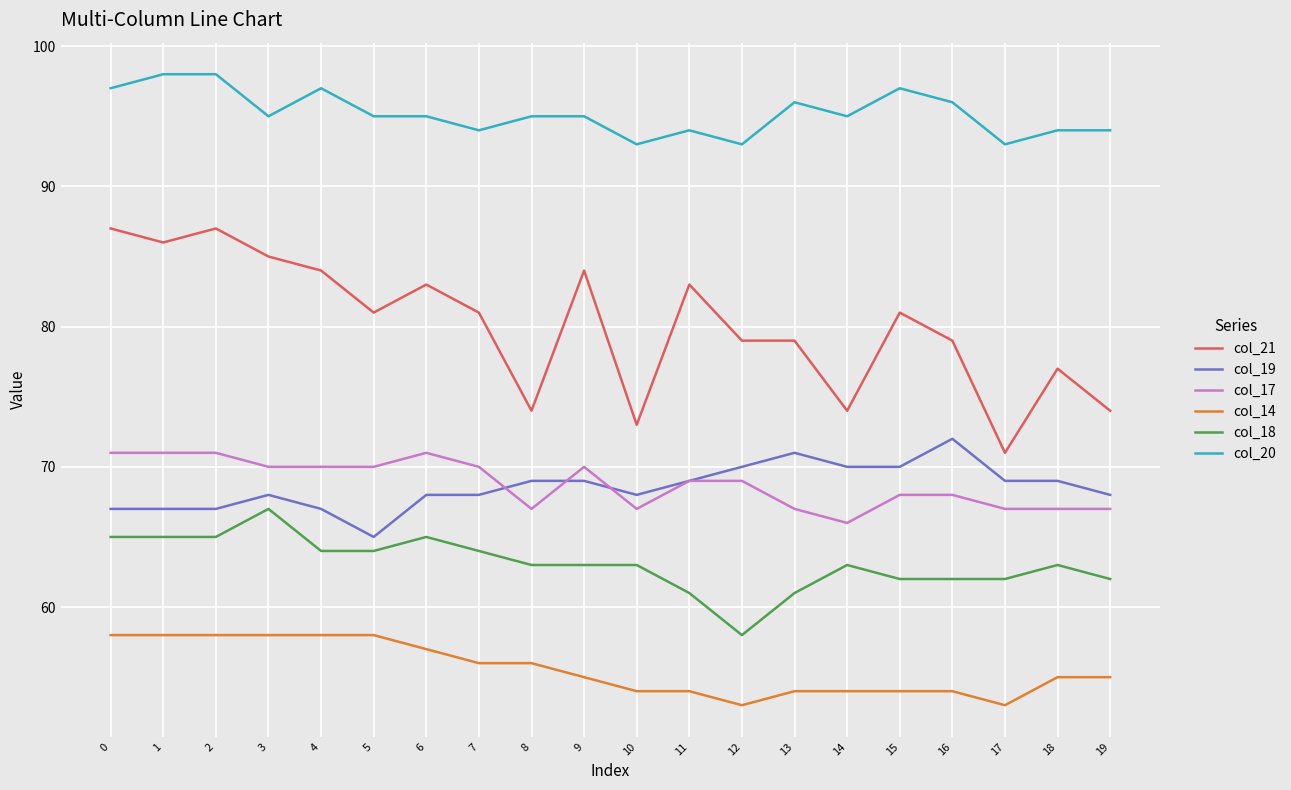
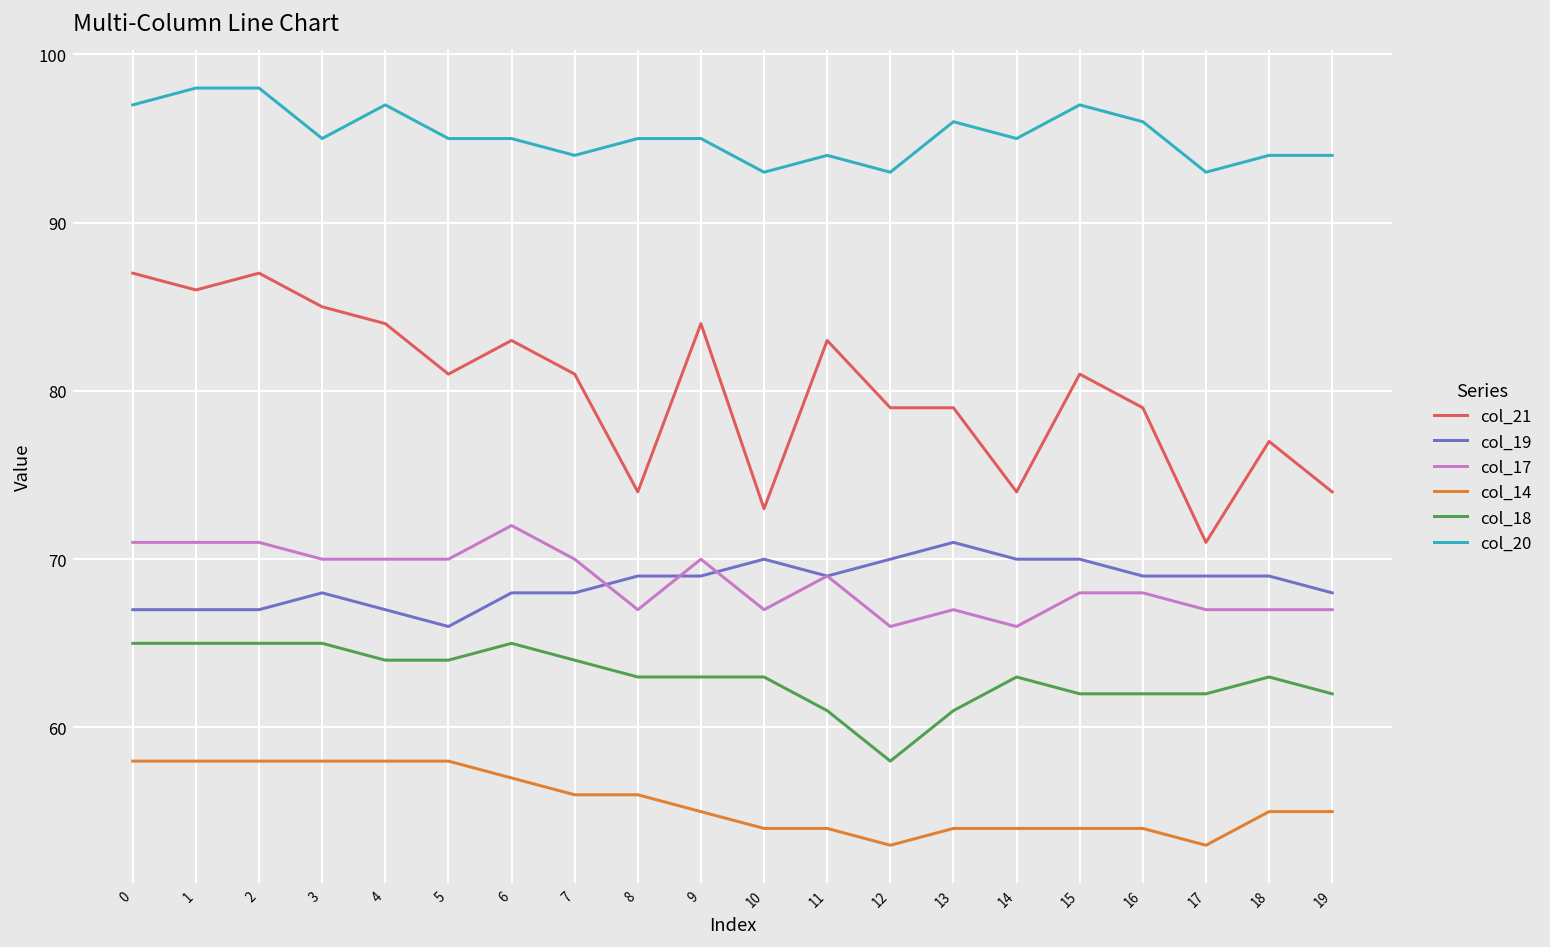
col_18, 3: 67 -> 65
col_19, 5: 65 -> 66
col_17, 6: 71 -> 72
col_19, 10: 68 -> 70
col_17, 12: 69 -> 66
col_19, 16: 72 -> 69
